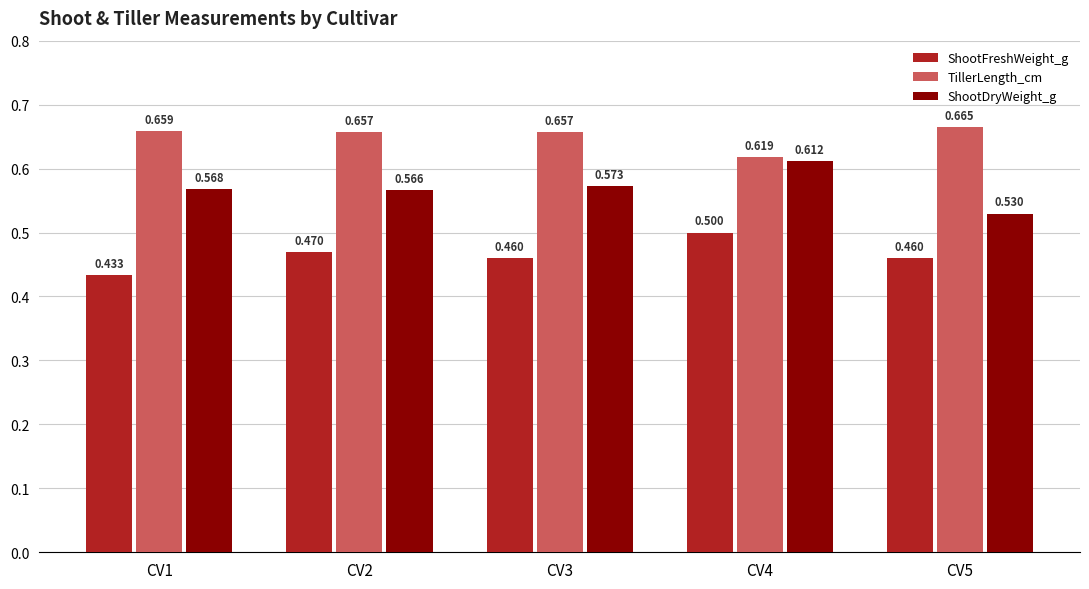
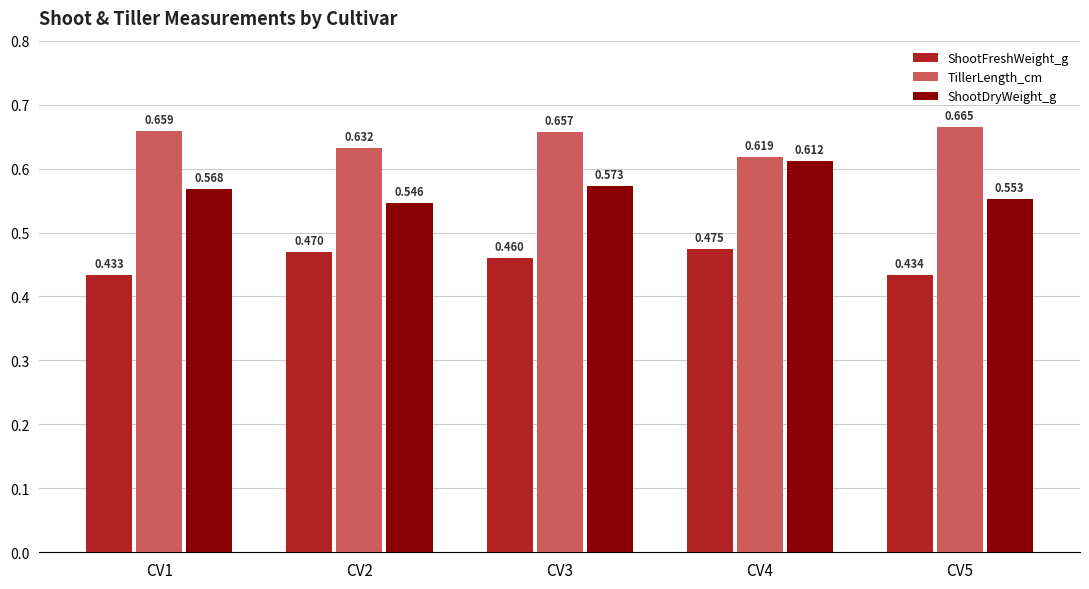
TillerLength_cm, CV2: 0.657 -> 0.632
ShootDryWeight_g, CV2: 0.566 -> 0.546
ShootFreshWeight_g, CV4: 0.500 -> 0.475
ShootFreshWeight_g, CV5: 0.460 -> 0.434
ShootDryWeight_g, CV5: 0.530 -> 0.553
